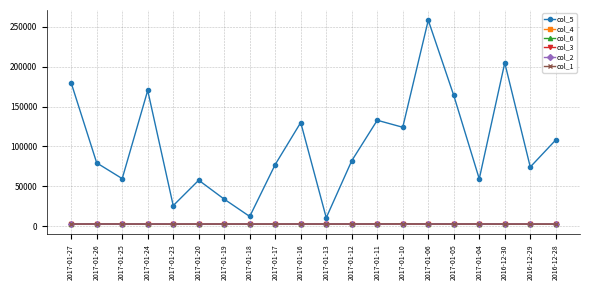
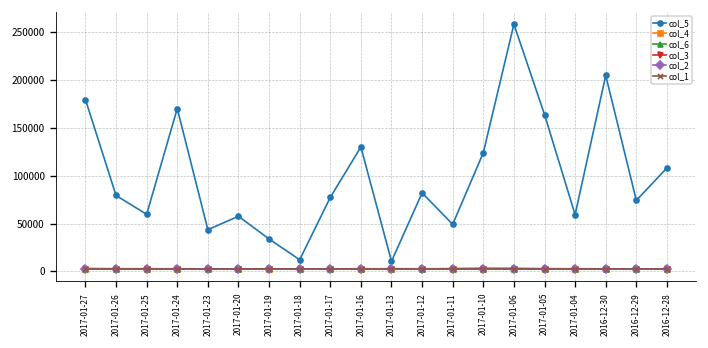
col_5, 2017-01-23: 30000 -> 40000
col_5, 2017-01-11: 130000 -> 50000
